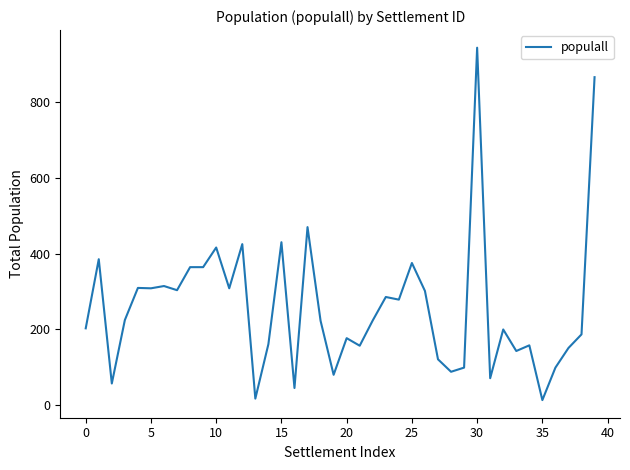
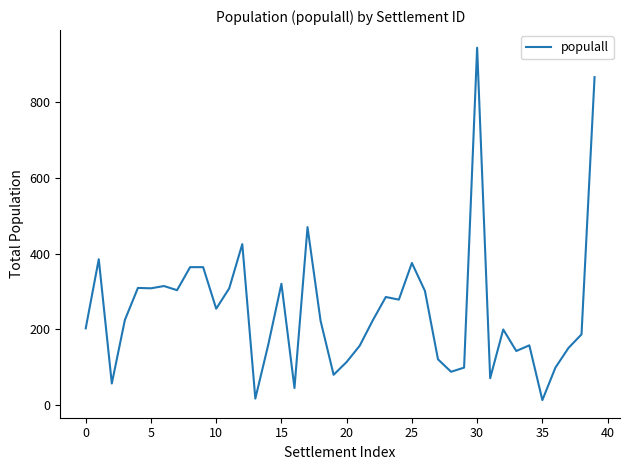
10: 420 -> 250
15: 430 -> 320
20: 180 -> 110
